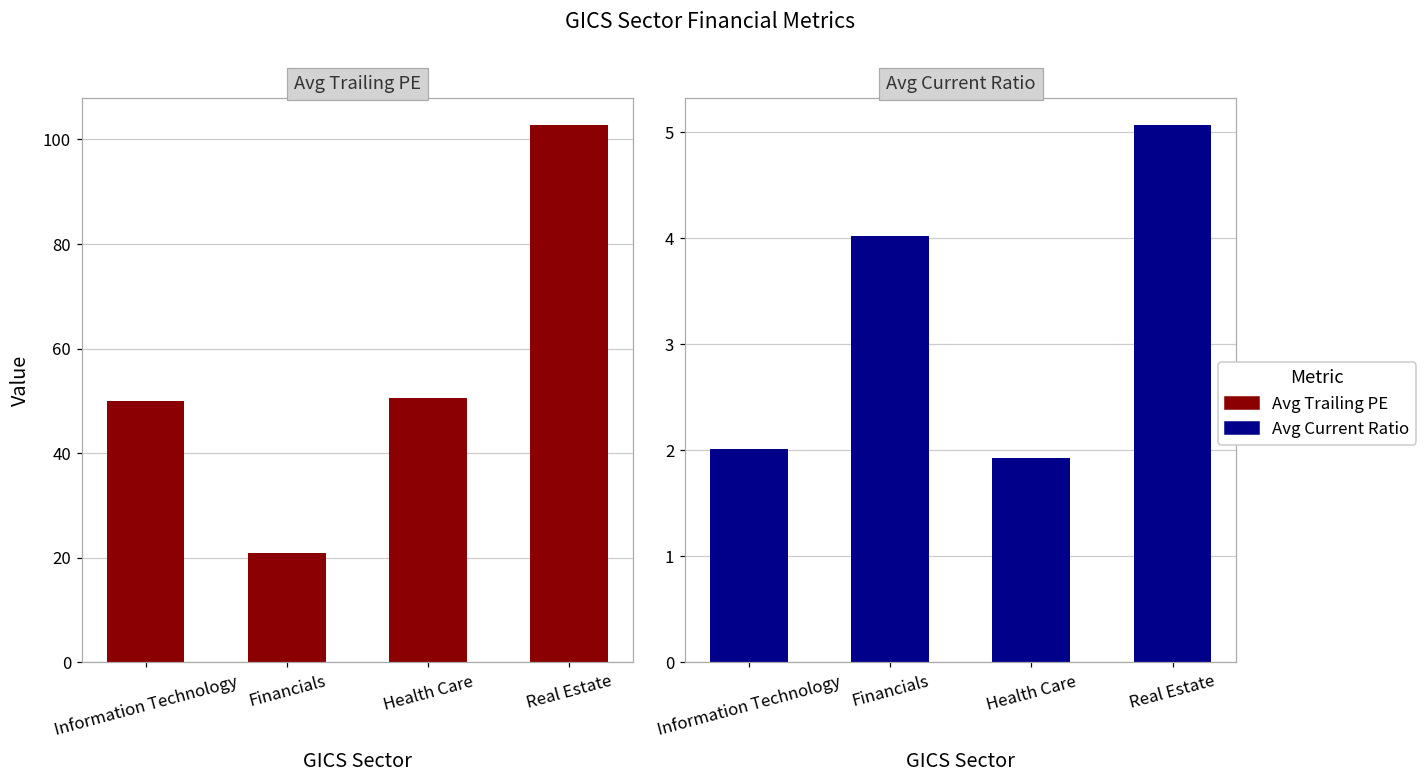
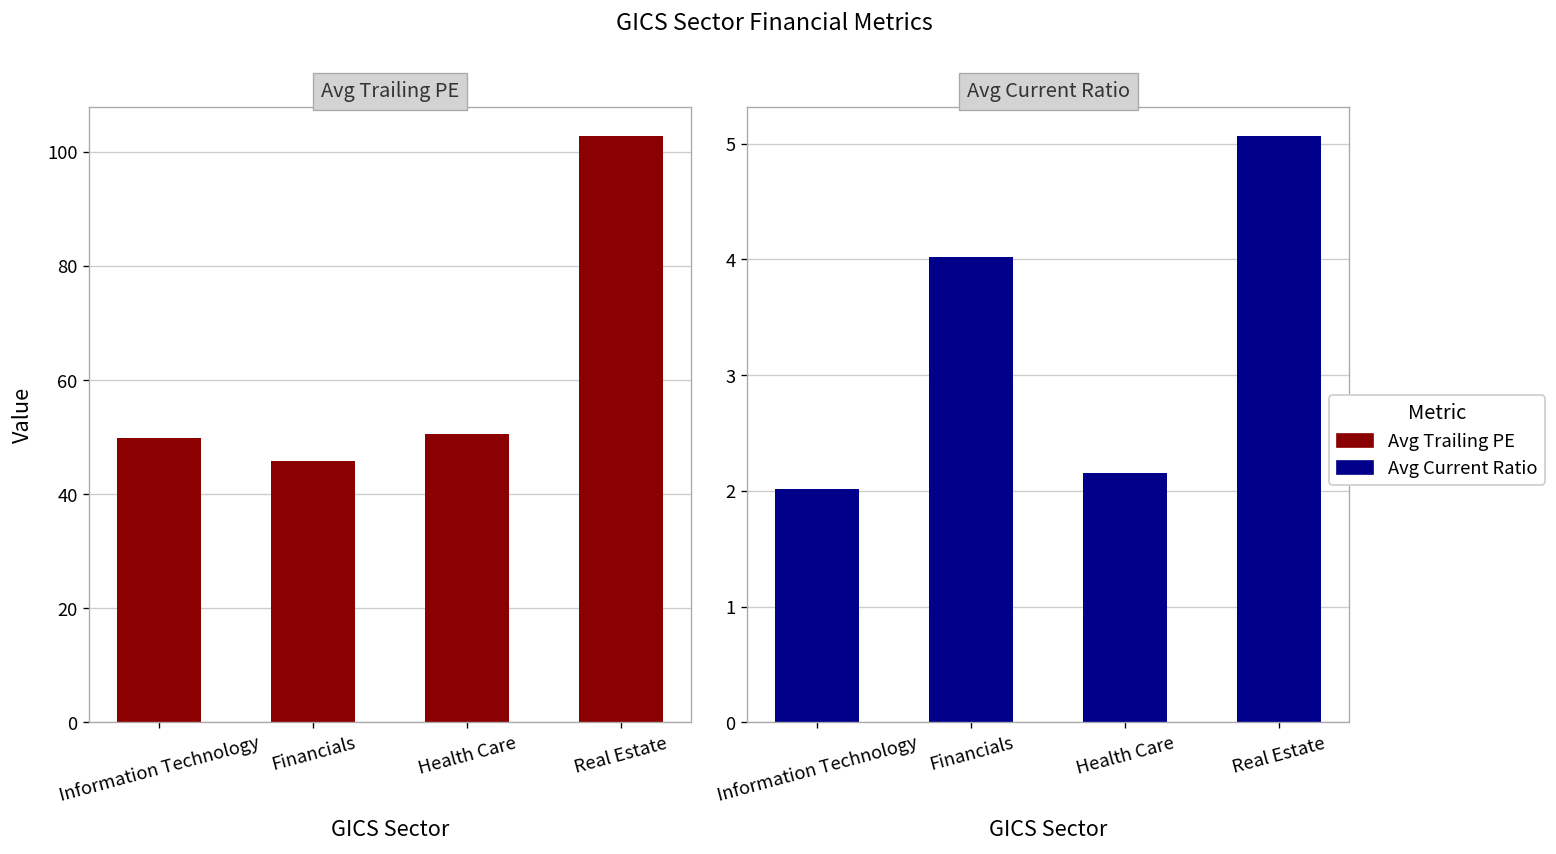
Avg Trailing PE, Financials: 21 -> 46
Avg Current Ratio, Health Care: 1.9 -> 2.2
